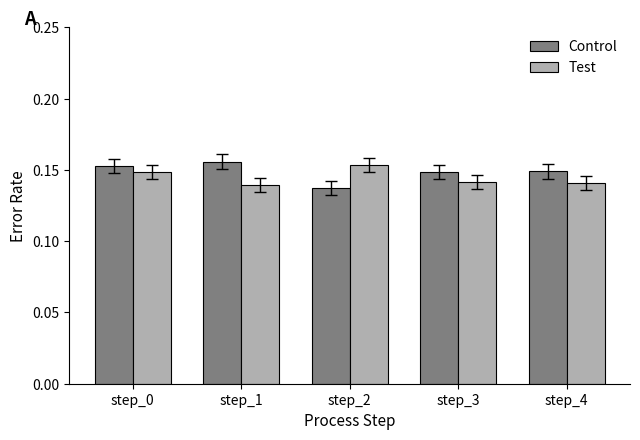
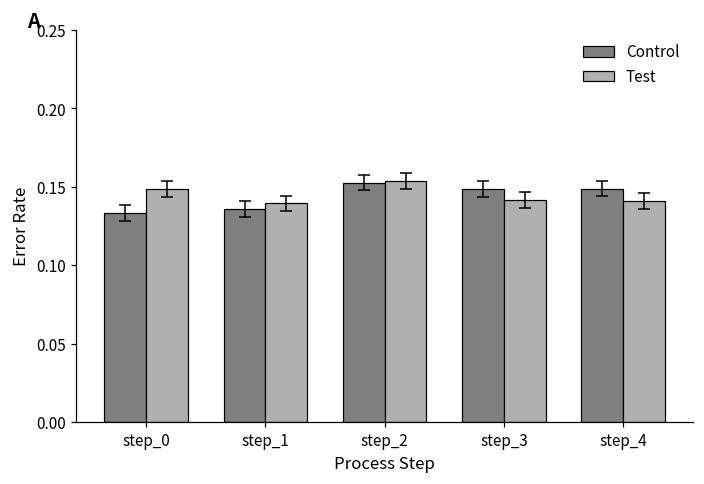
Control, step_0: 0.153 -> 0.133
Control, step_1: 0.156 -> 0.136
Control, step_2: 0.137 -> 0.153
